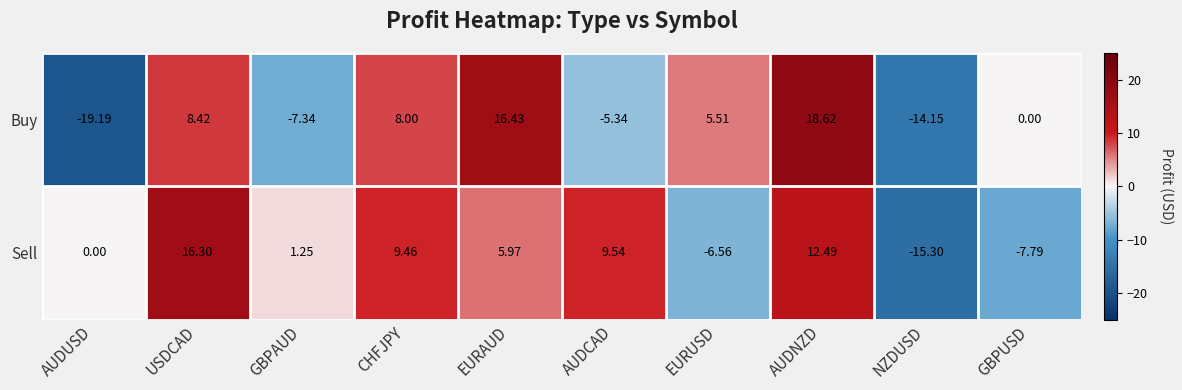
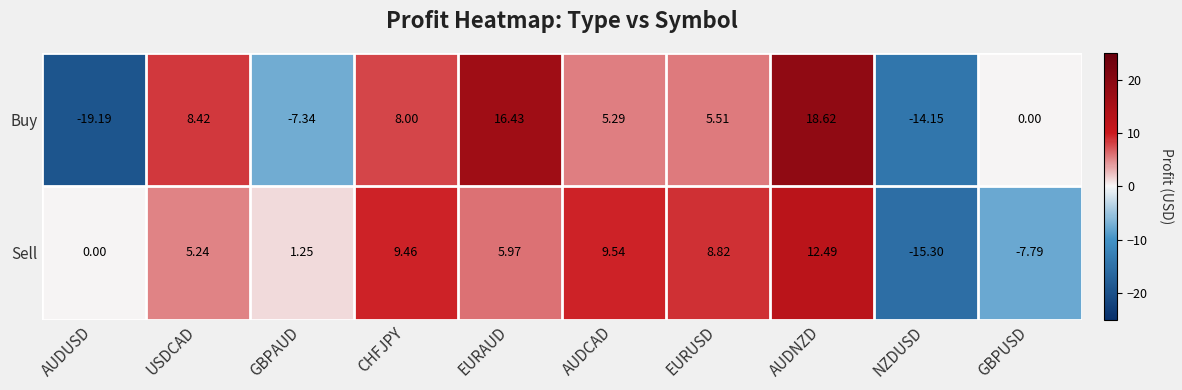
Buy, AUDCAD: -5.34 -> 5.29
Sell, USDCAD: 16.30 -> 5.24
Sell, EURUSD: -6.56 -> 8.82
